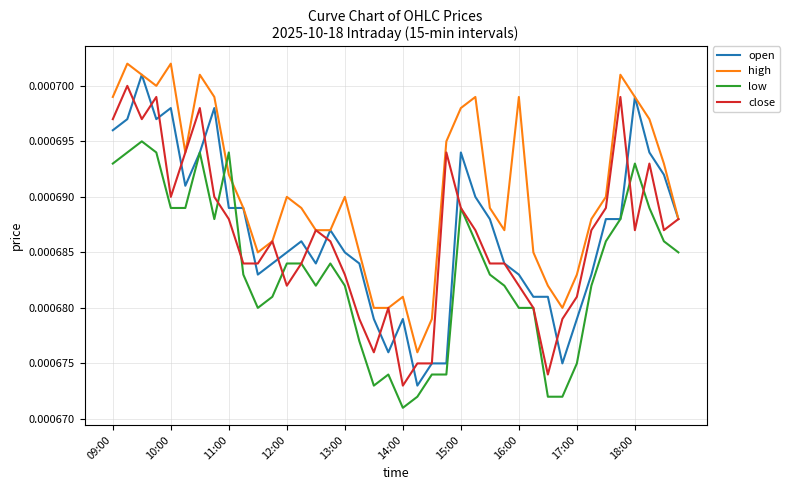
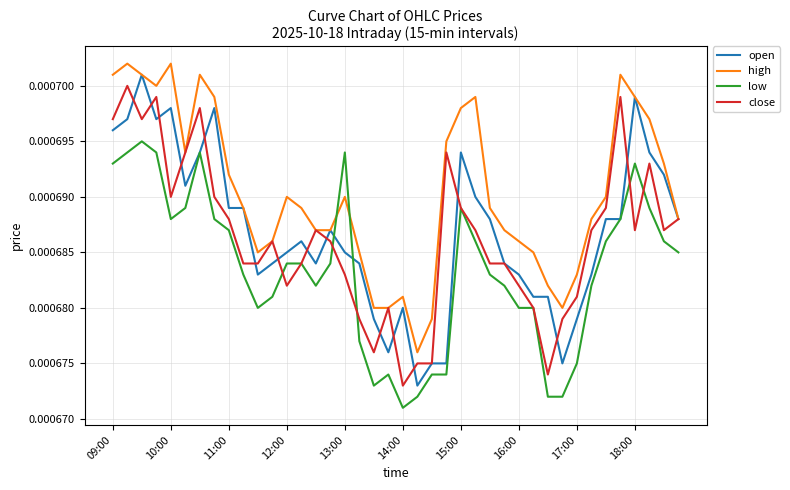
high, 09:00: 0.000699 -> 0.000701
low, 10:00: 0.000689 -> 0.000688
low, 11:00: 0.000694 -> 0.000687
low, 13:00: 0.000682 -> 0.000694
open, 14:00: 0.000679 -> 0.000680
high, 16:00: 0.000699 -> 0.000686
